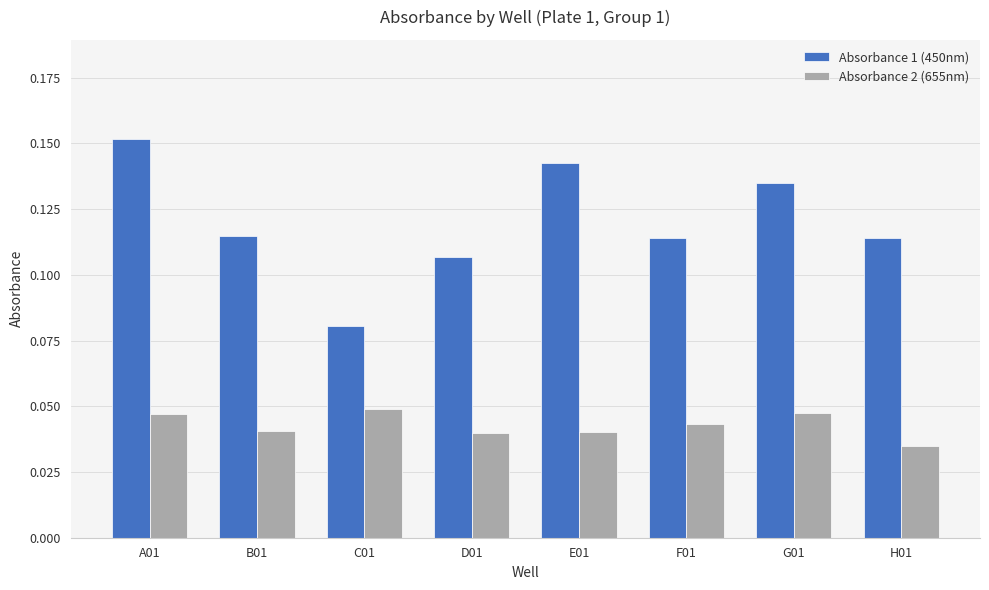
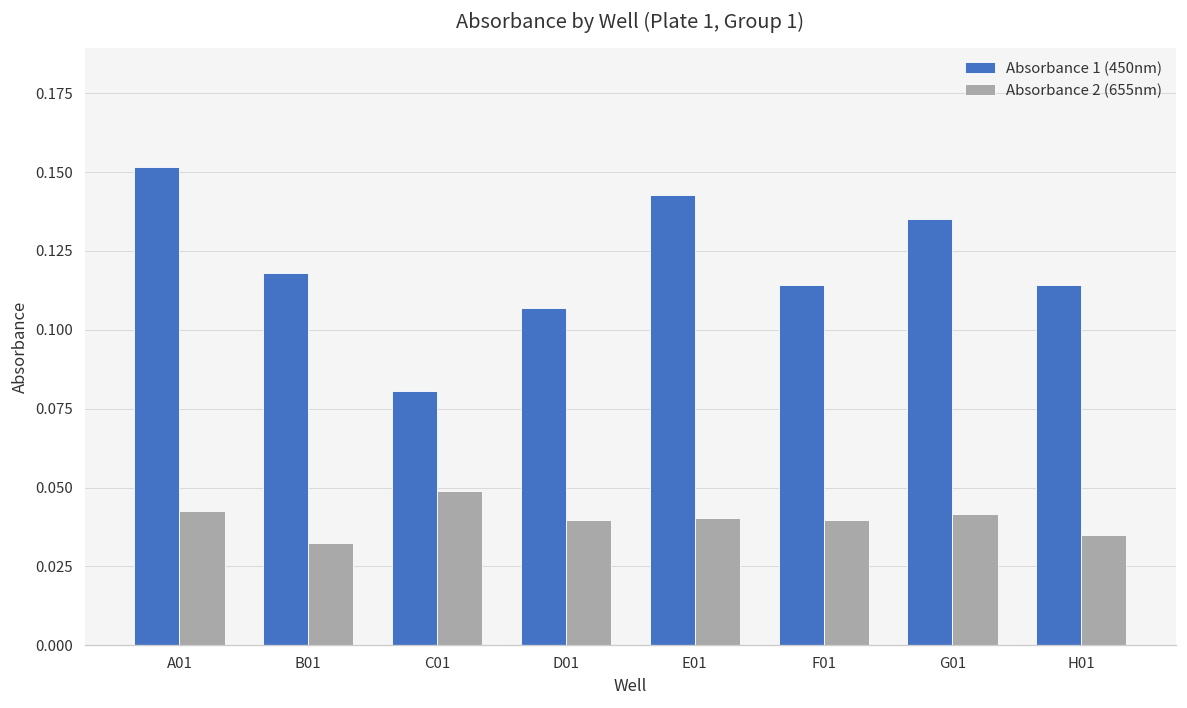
Absorbance 2 (655nm), A01: 0.047 -> 0.043
Absorbance 1 (450nm), B01: 0.115 -> 0.118
Absorbance 2 (655nm), B01: 0.041 -> 0.032
Absorbance 2 (655nm), F01: 0.043 -> 0.040
Absorbance 2 (655nm), G01: 0.047 -> 0.042
